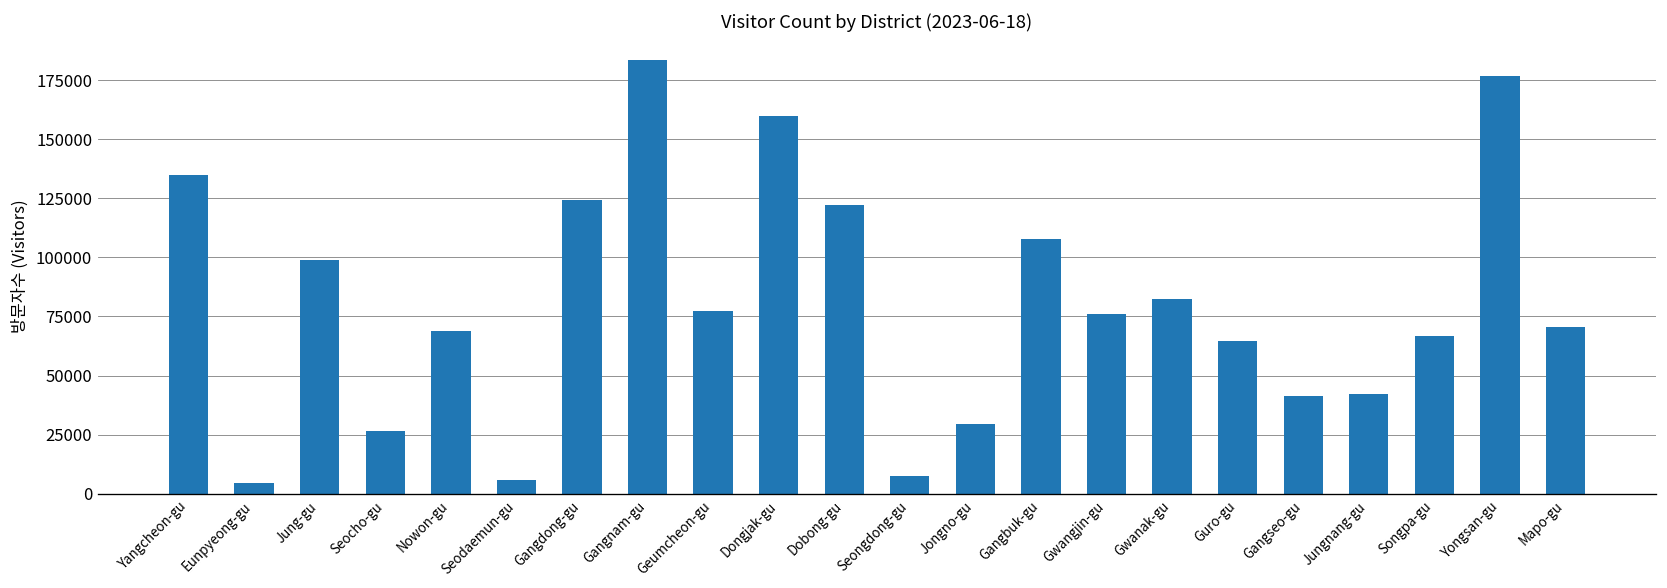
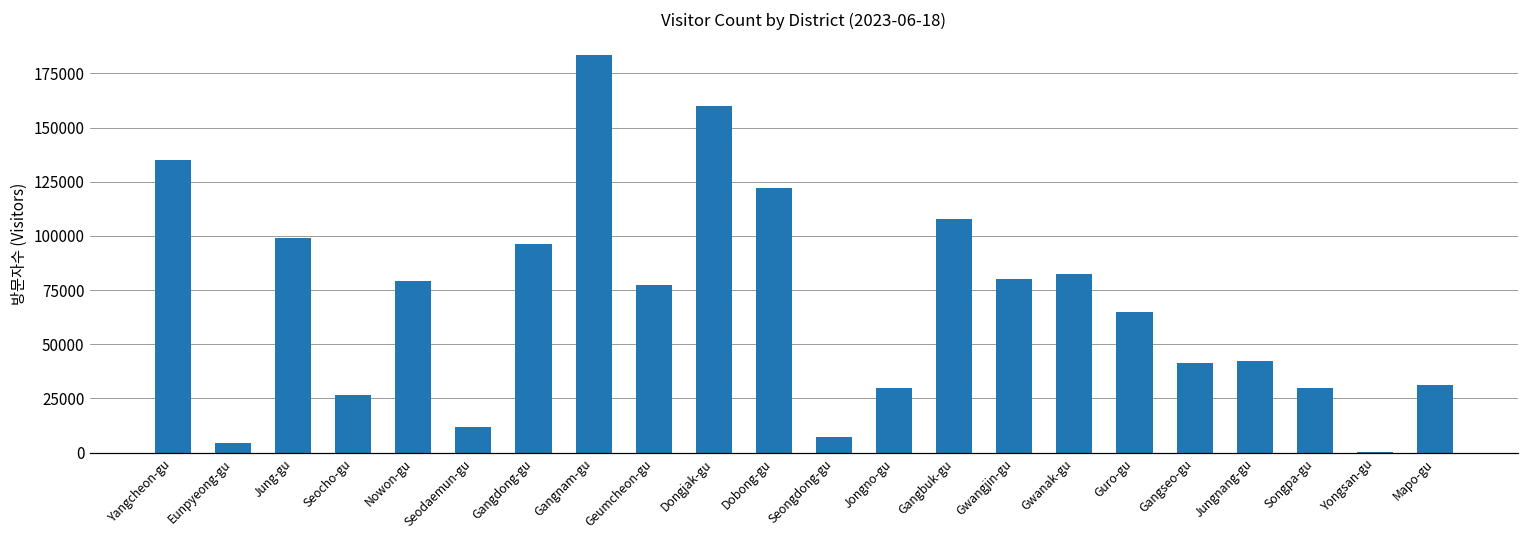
Nowon-gu: 69000 -> 79000
Seodaemun-gu: 6000 -> 12000
Gangdong-gu: 124000 -> 96000
Gwangjin-gu: 76000 -> 80000
Songpa-gu: 67000 -> 30000
Yongsan-gu: 177000 -> 0
Mapo-gu: 70000 -> 31000
